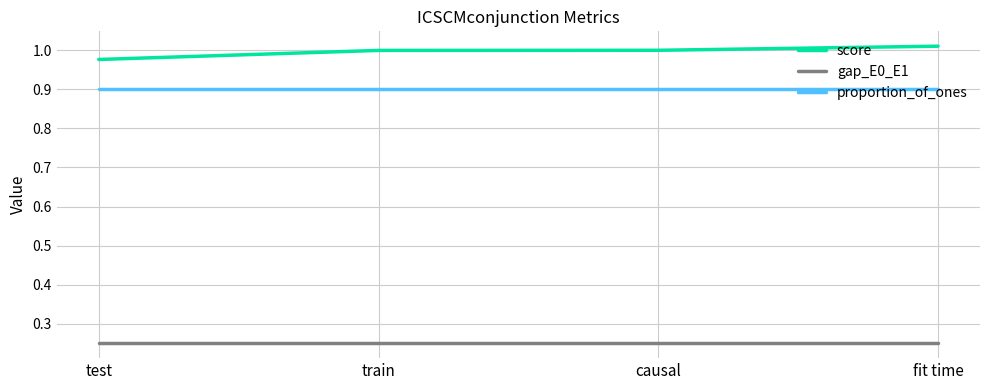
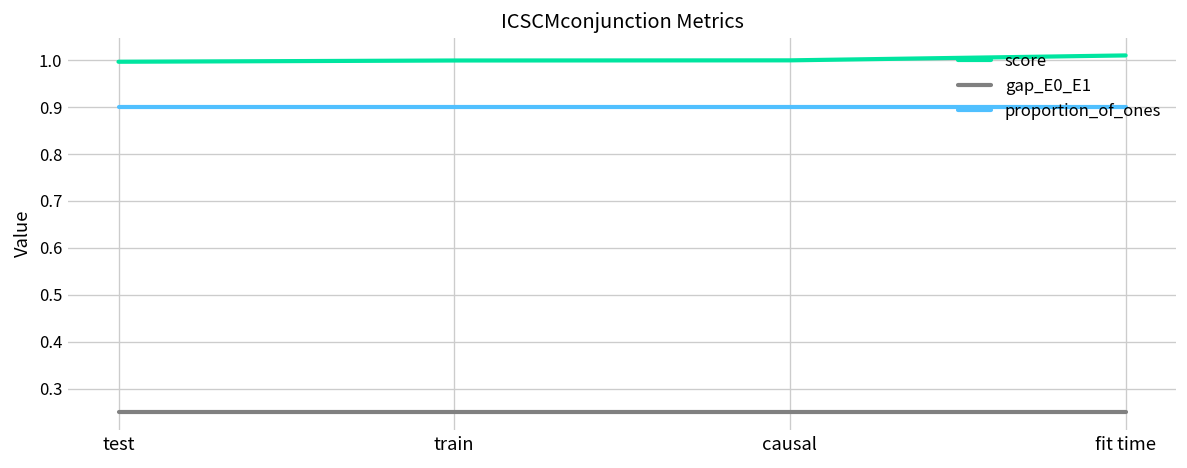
score, test: 0.98 -> 1.00
